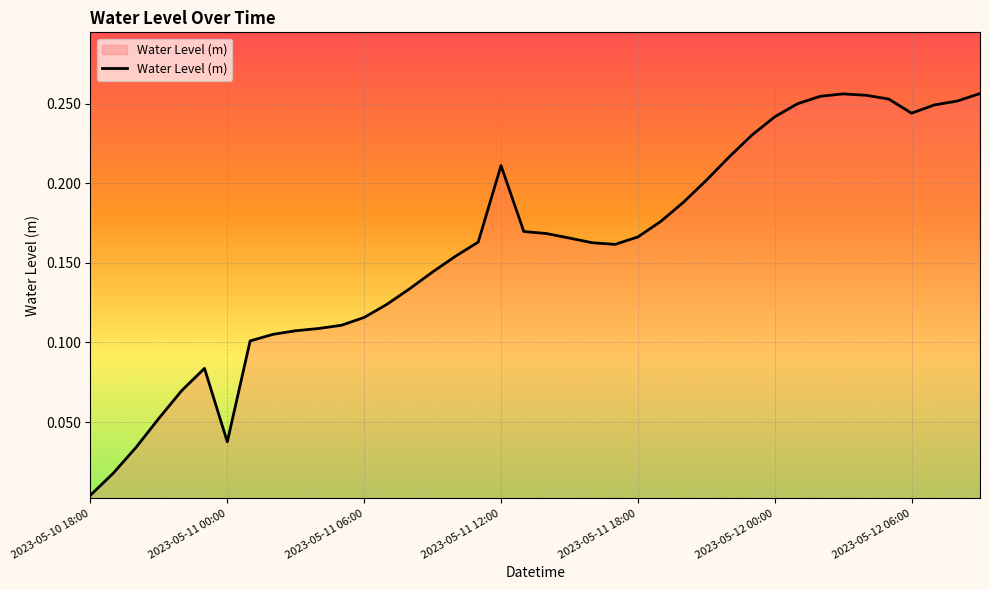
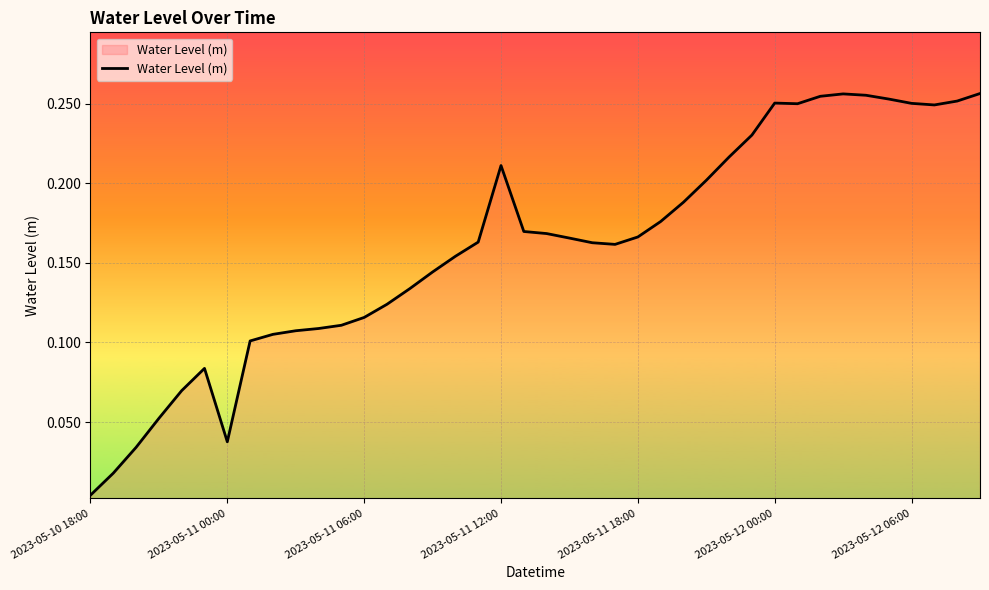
2023-05-12 00:00: 0.242 -> 0.251
2023-05-12 06:00: 0.244 -> 0.250
